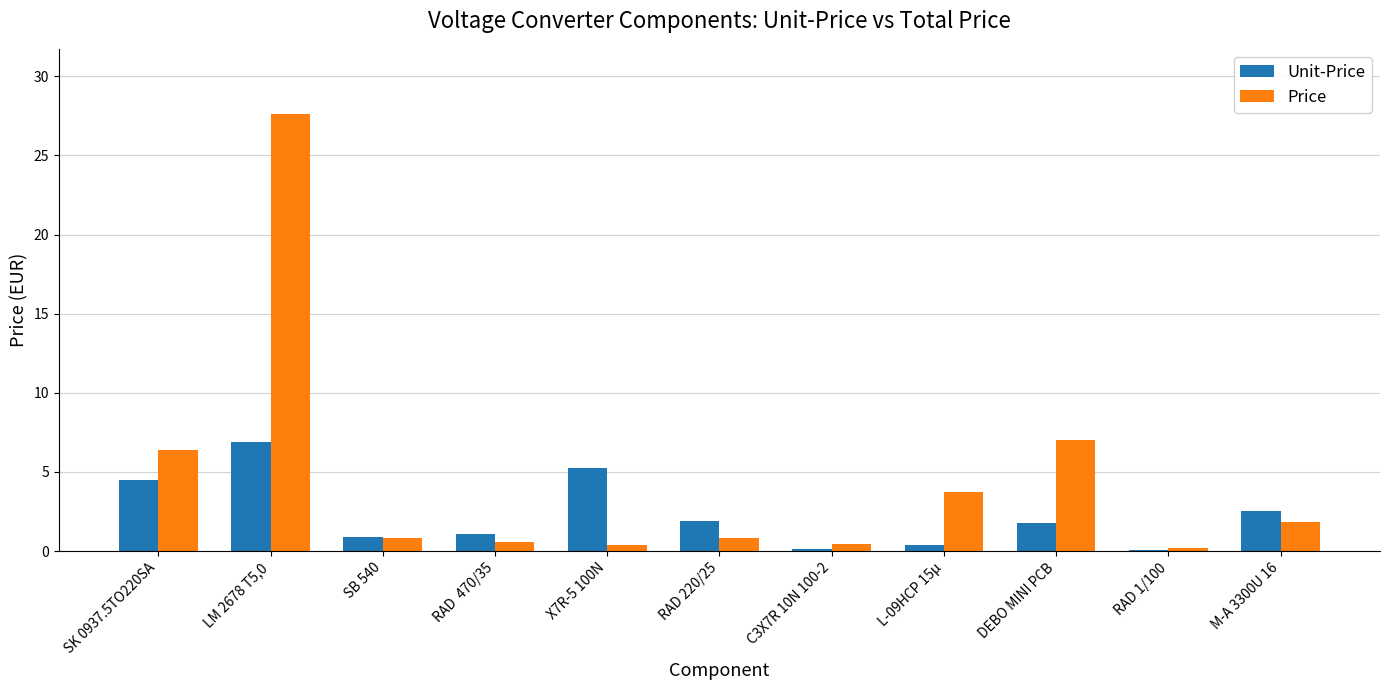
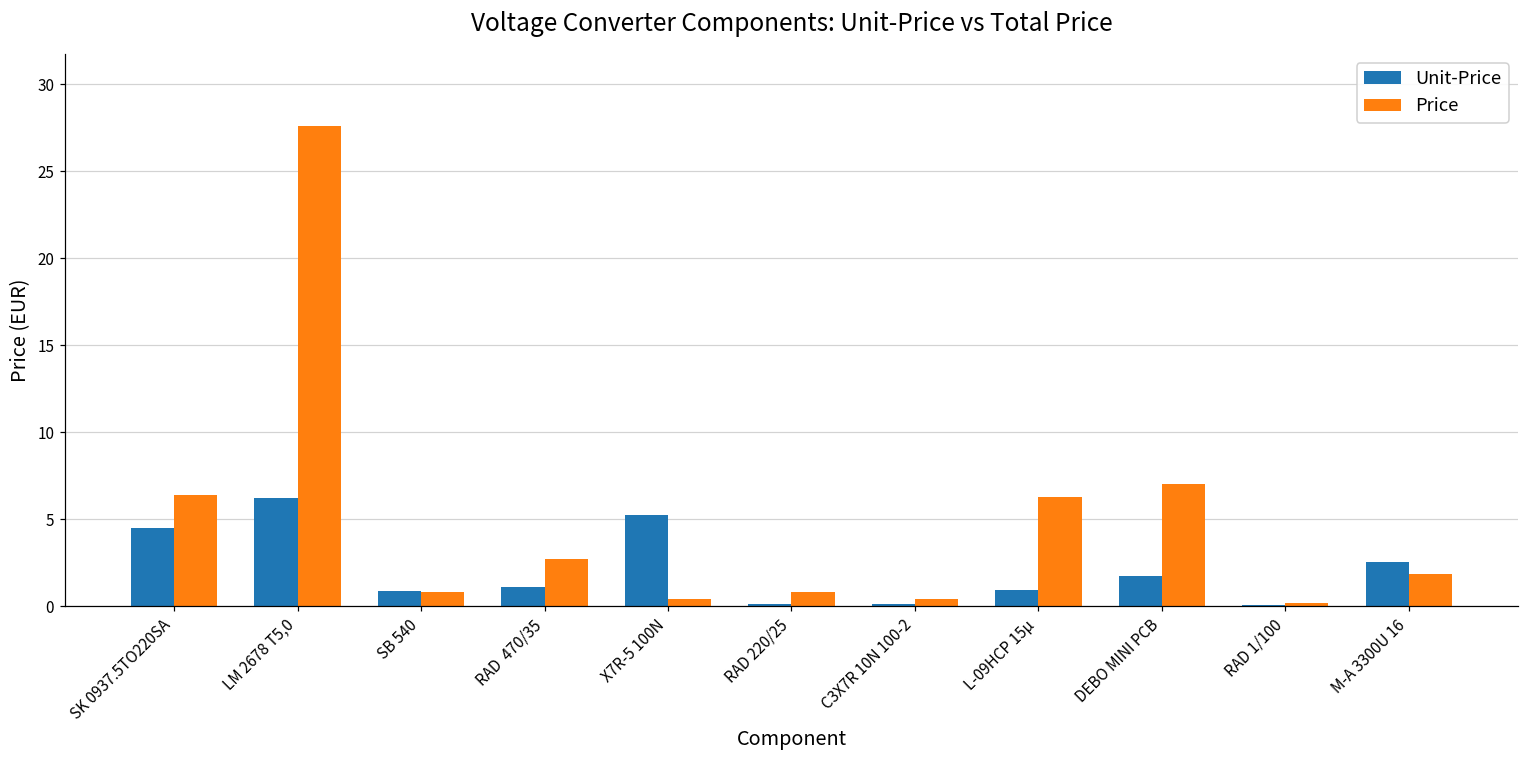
Unit-Price, LM 2678 T5,0: 6.9 -> 6.2
Price, RAD 470/35: 0.6 -> 2.7
Unit-Price, RAD 220/25: 1.9 -> 0.1
Unit-Price, L-09HCP 15µ: 0.4 -> 0.9
Price, L-09HCP 15µ: 3.7 -> 6.3
